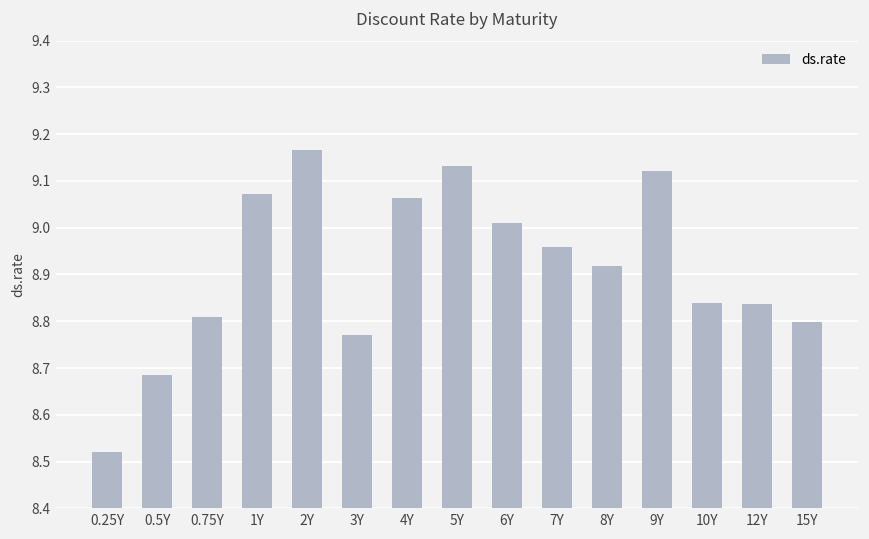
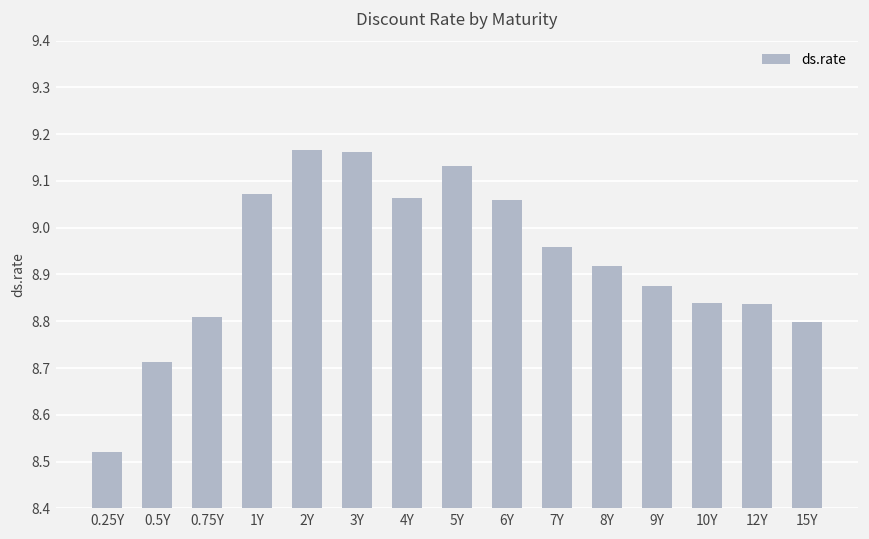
0.5Y: 8.69 -> 8.71
3Y: 8.77 -> 9.16
6Y: 9.01 -> 9.06
9Y: 9.12 -> 8.87
